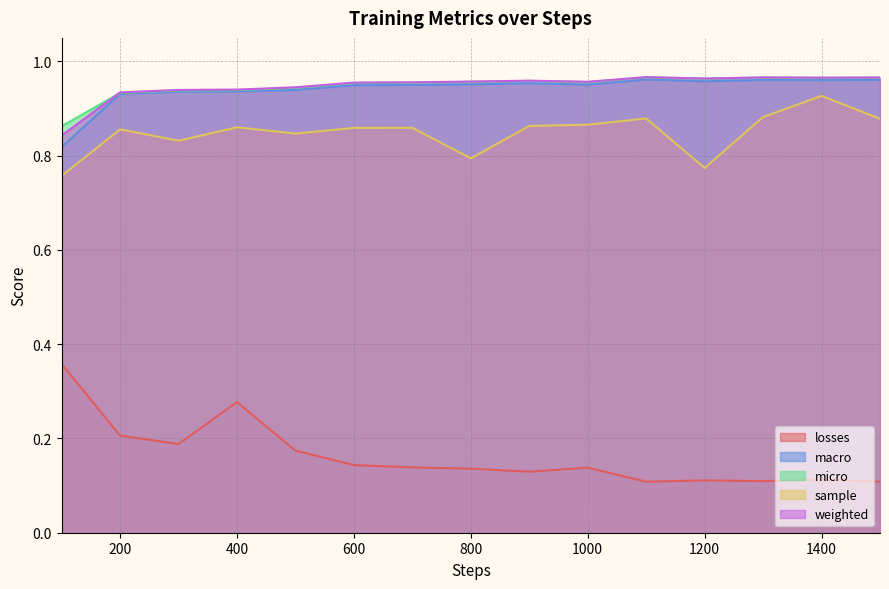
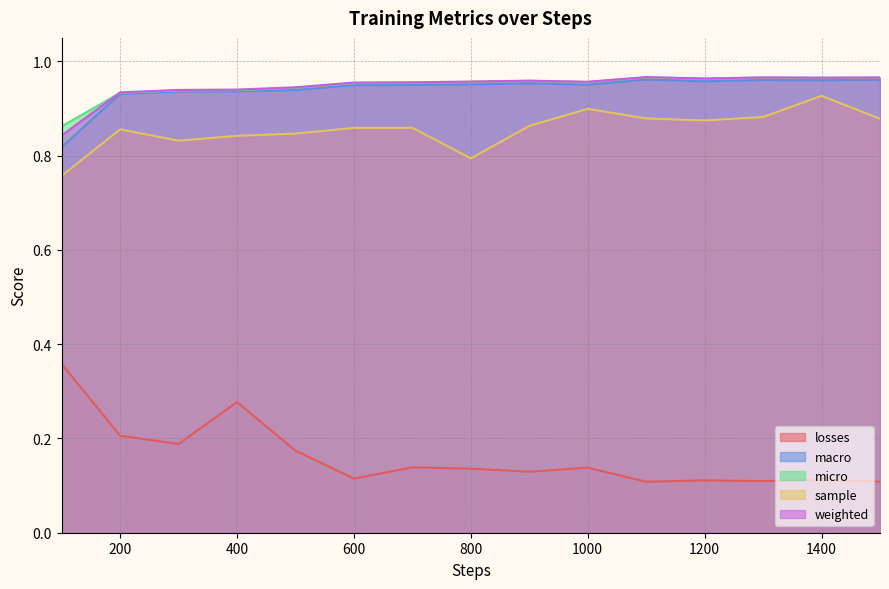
sample, 400: 0.86 -> 0.84
losses, 600: 0.14 -> 0.11
sample, 1000: 0.87 -> 0.90
sample, 1200: 0.77 -> 0.87
